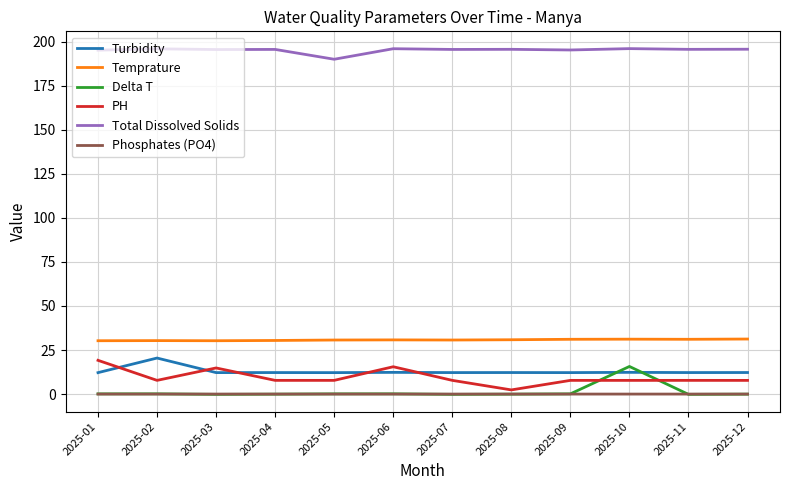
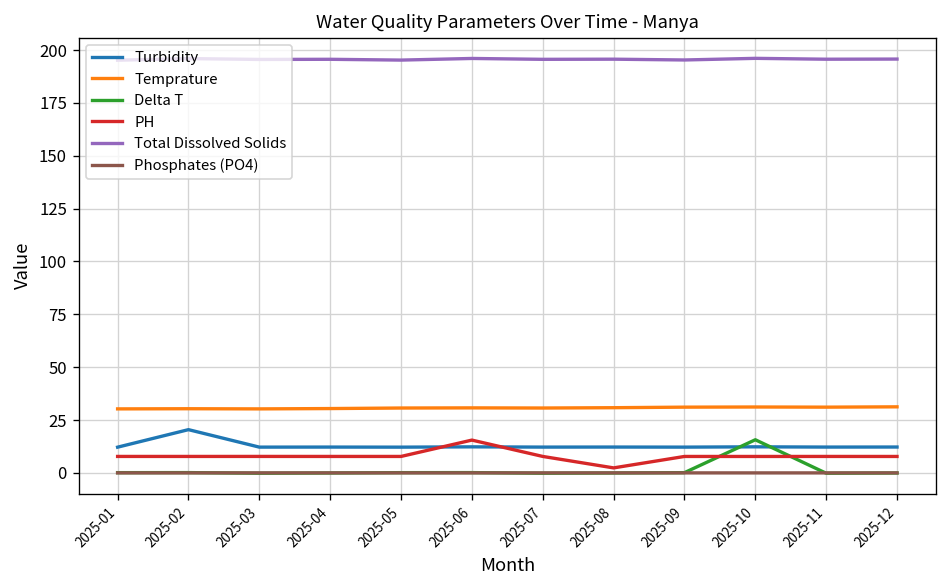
PH, 2025-01: 19 -> 8
PH, 2025-03: 15 -> 8
Total Dissolved Solids, 2025-05: 190 -> 195
